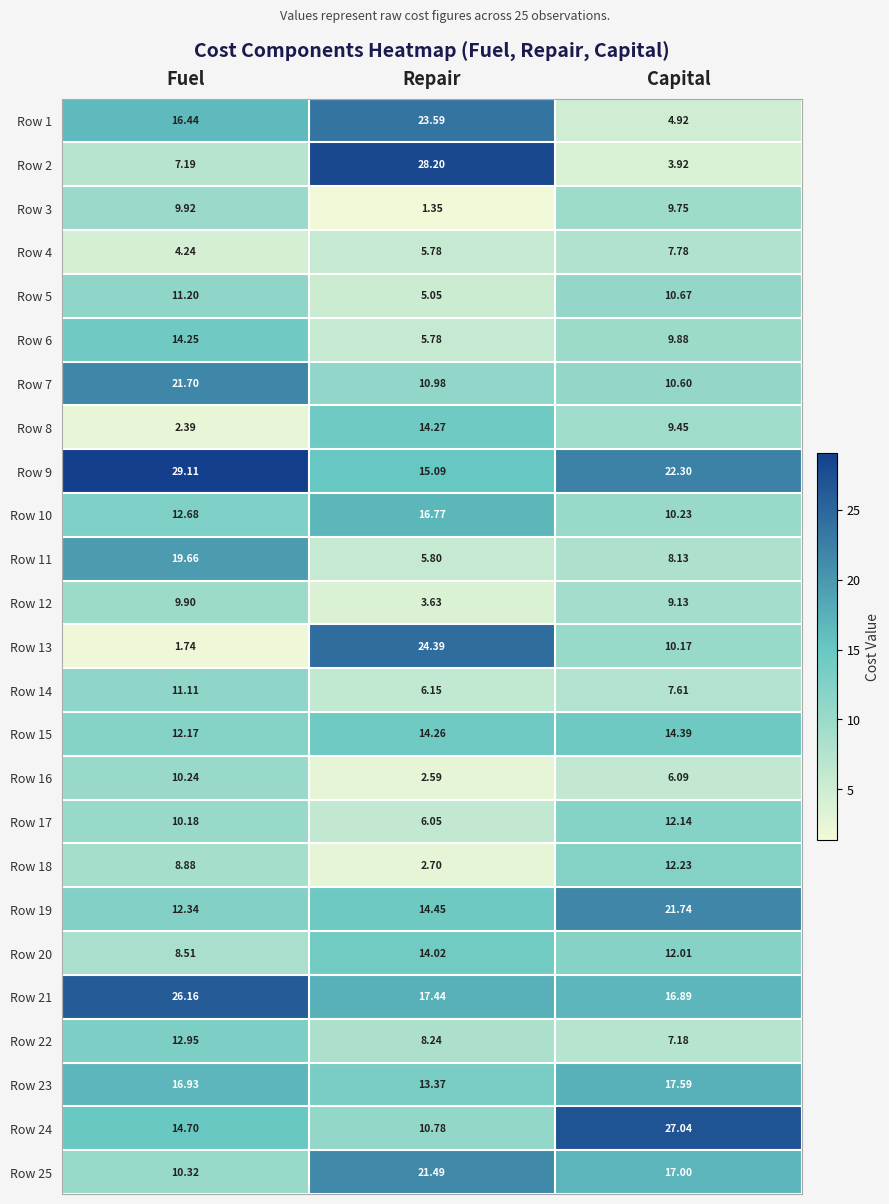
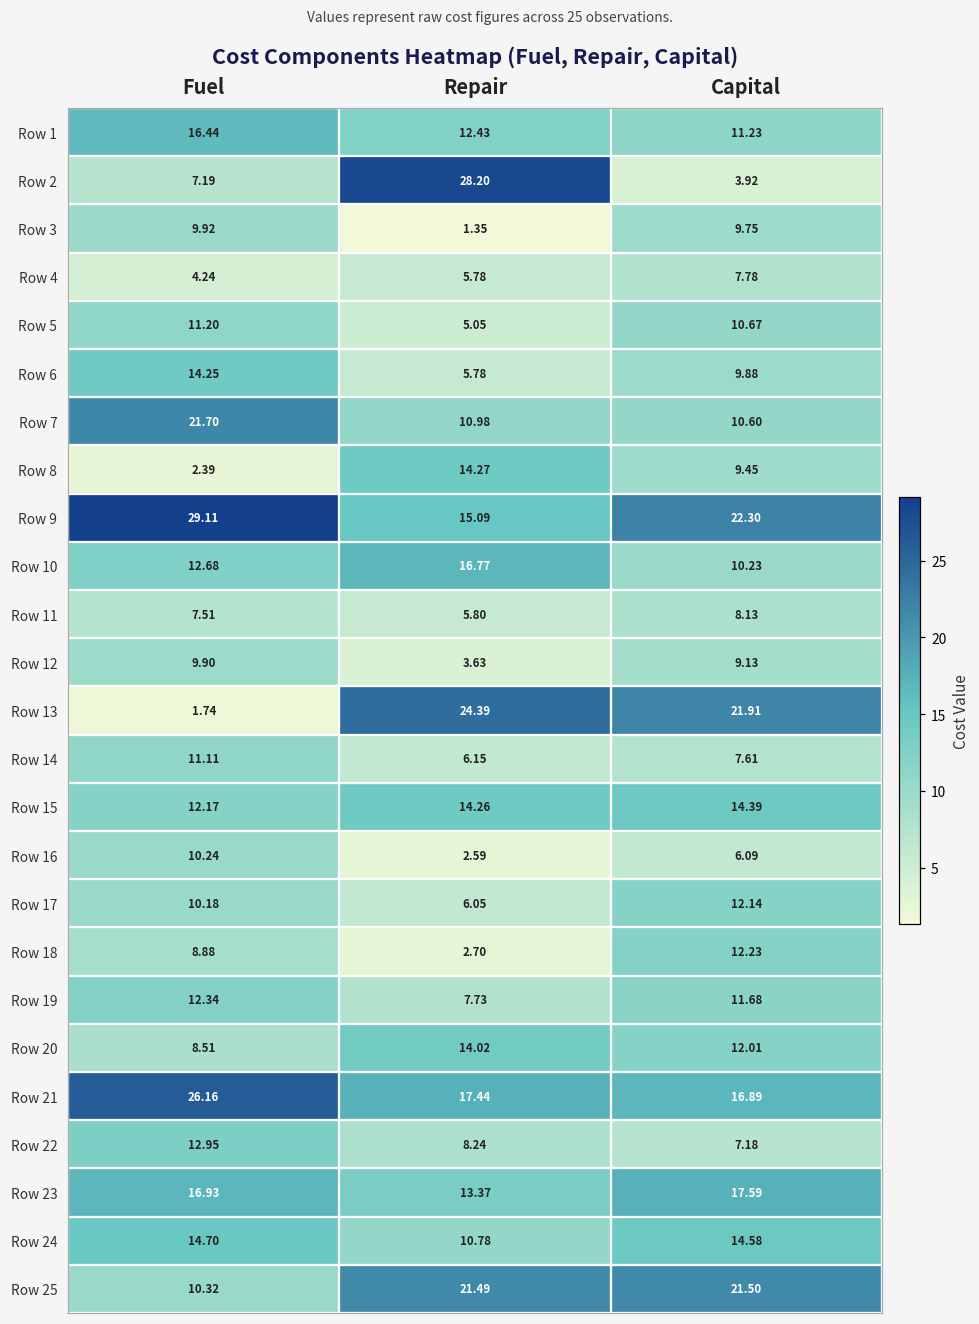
Row 1, Repair: 23.59 -> 12.43
Row 1, Capital: 4.92 -> 11.23
Row 11, Fuel: 19.66 -> 7.51
Row 13, Capital: 10.17 -> 21.91
Row 19, Repair: 14.45 -> 7.73
Row 19, Capital: 21.74 -> 11.68
Row 24, Capital: 27.04 -> 14.58
Row 25, Capital: 17.00 -> 21.50
